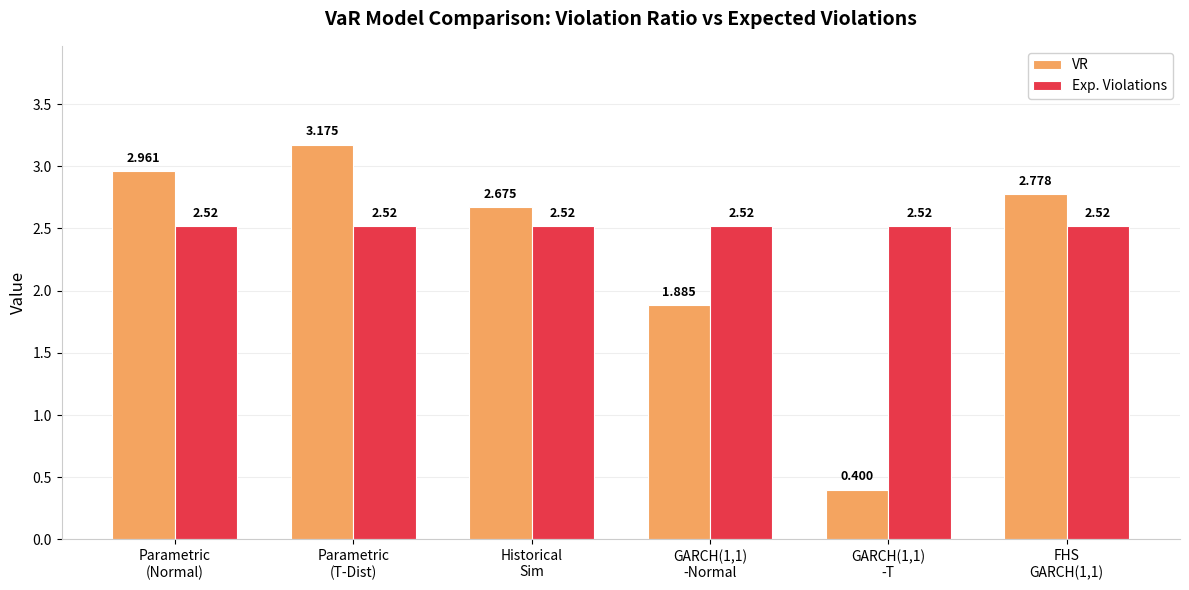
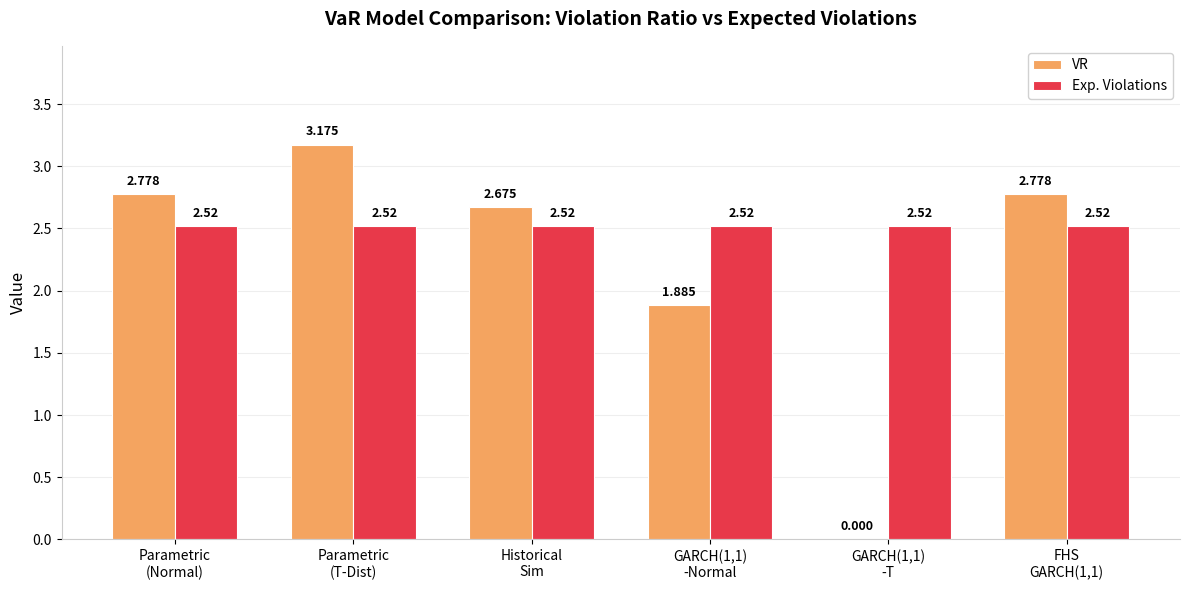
VR, Parametric (Normal): 2.961 -> 2.778
VR, GARCH(1,1) -T: 0.400 -> 0.000
